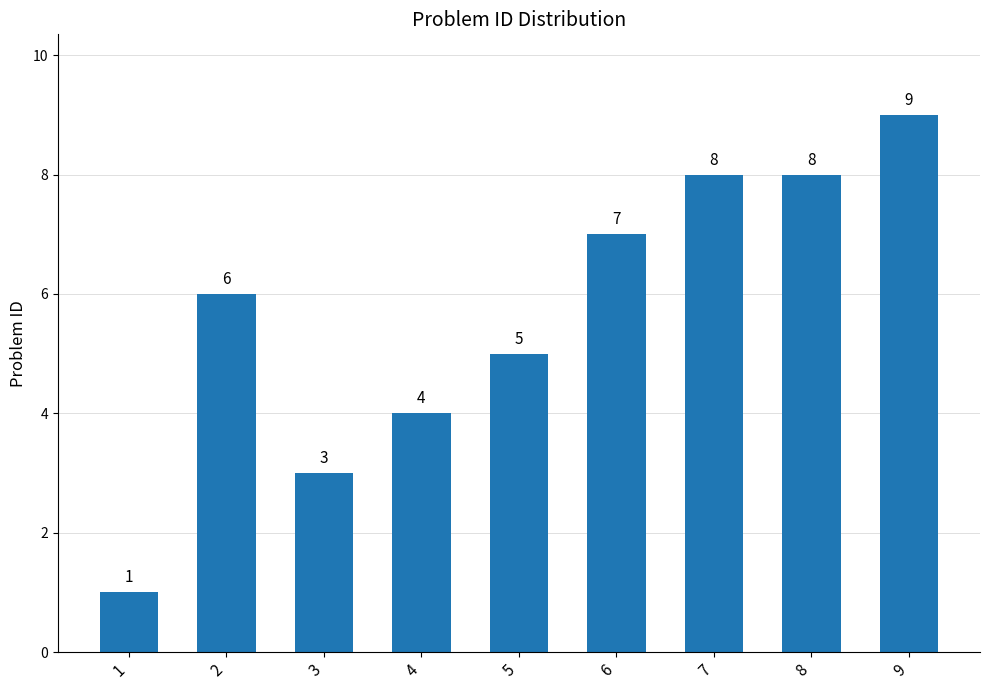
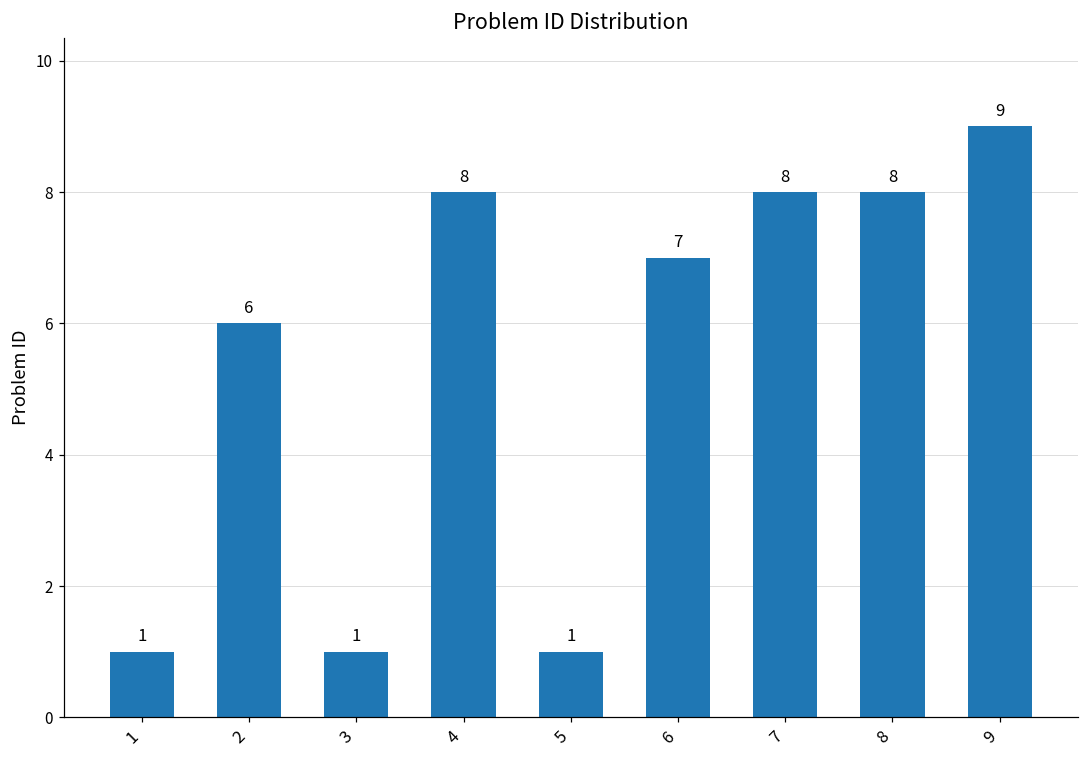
3: 3 -> 1
4: 4 -> 8
5: 5 -> 1
